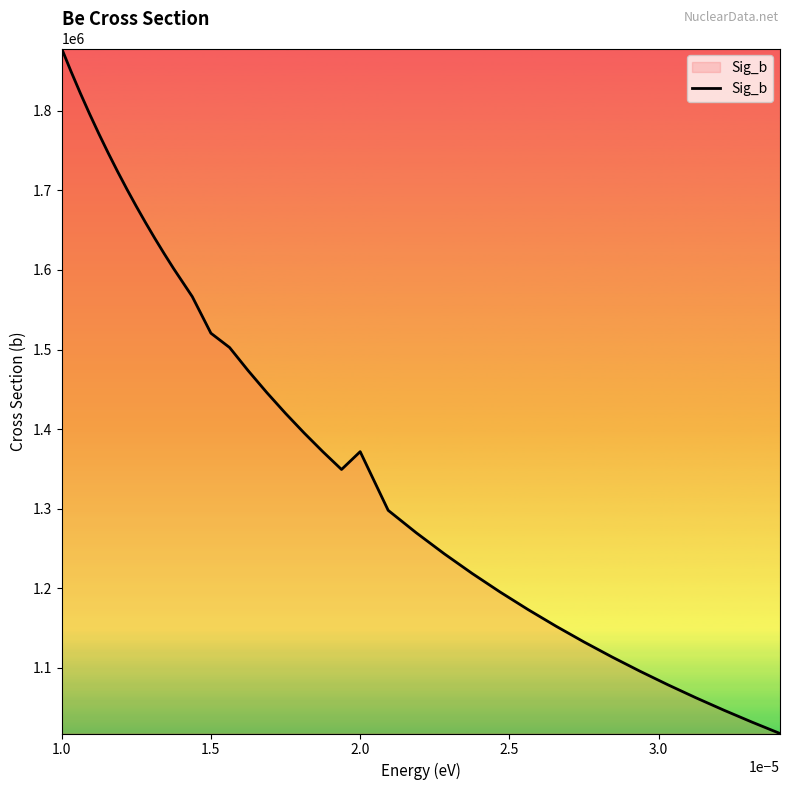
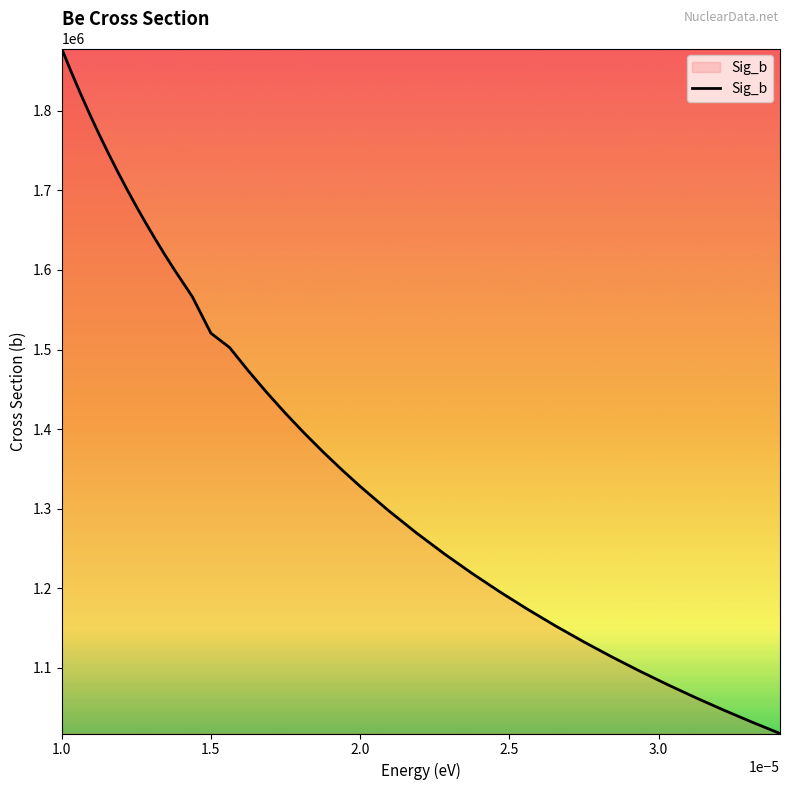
2.0: 1370000 -> 1330000
